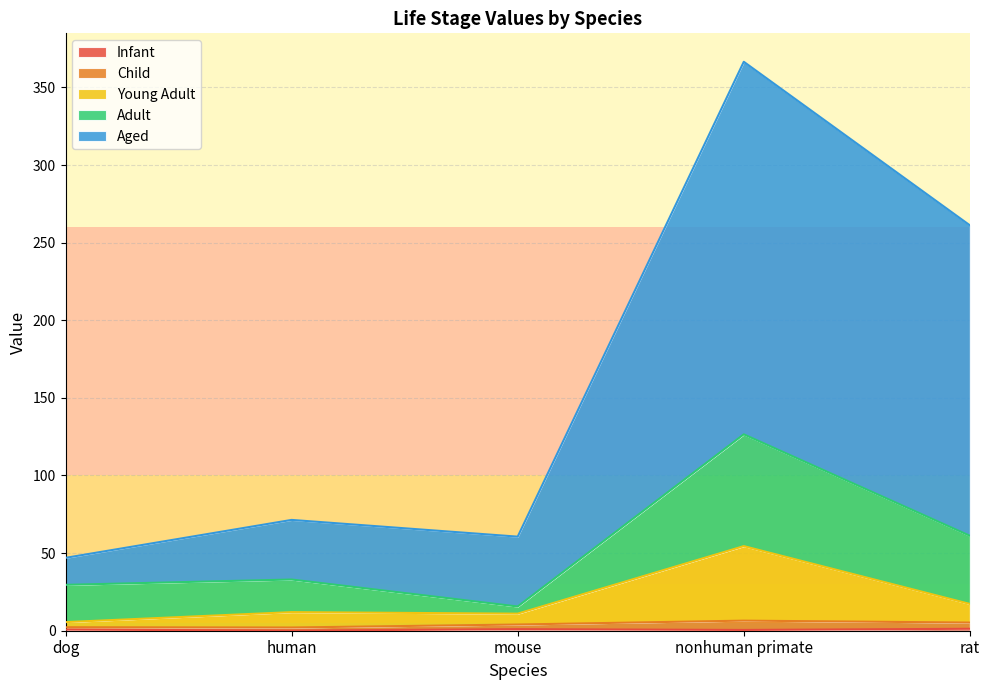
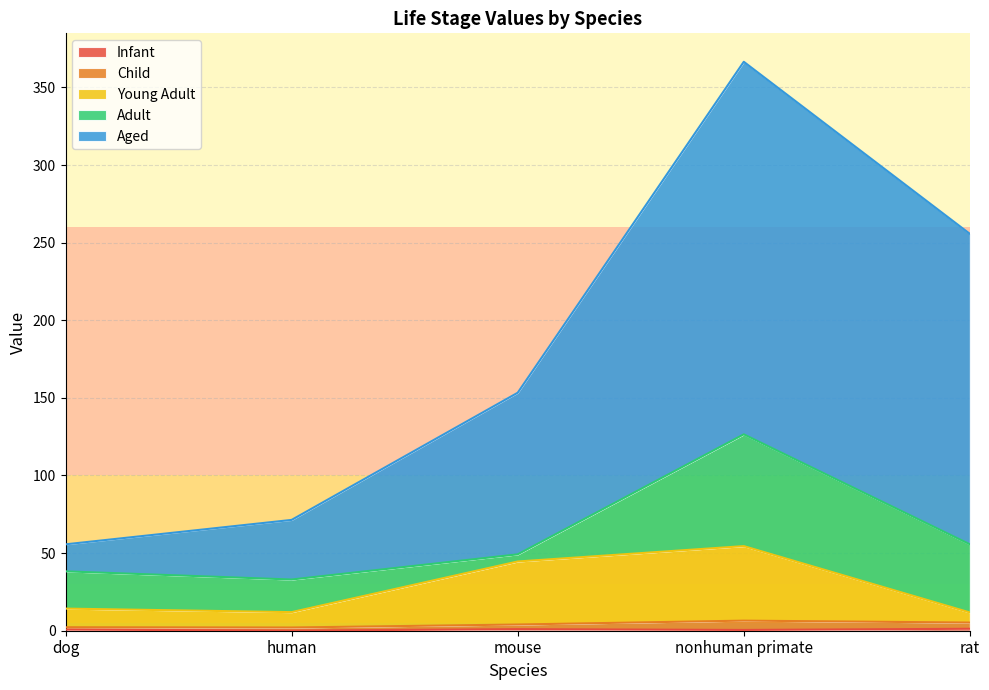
Young Adult, dog: 3 -> 12
Young Adult, mouse: 7 -> 41
Aged, mouse: 45 -> 104
Young Adult, rat: 12 -> 7
